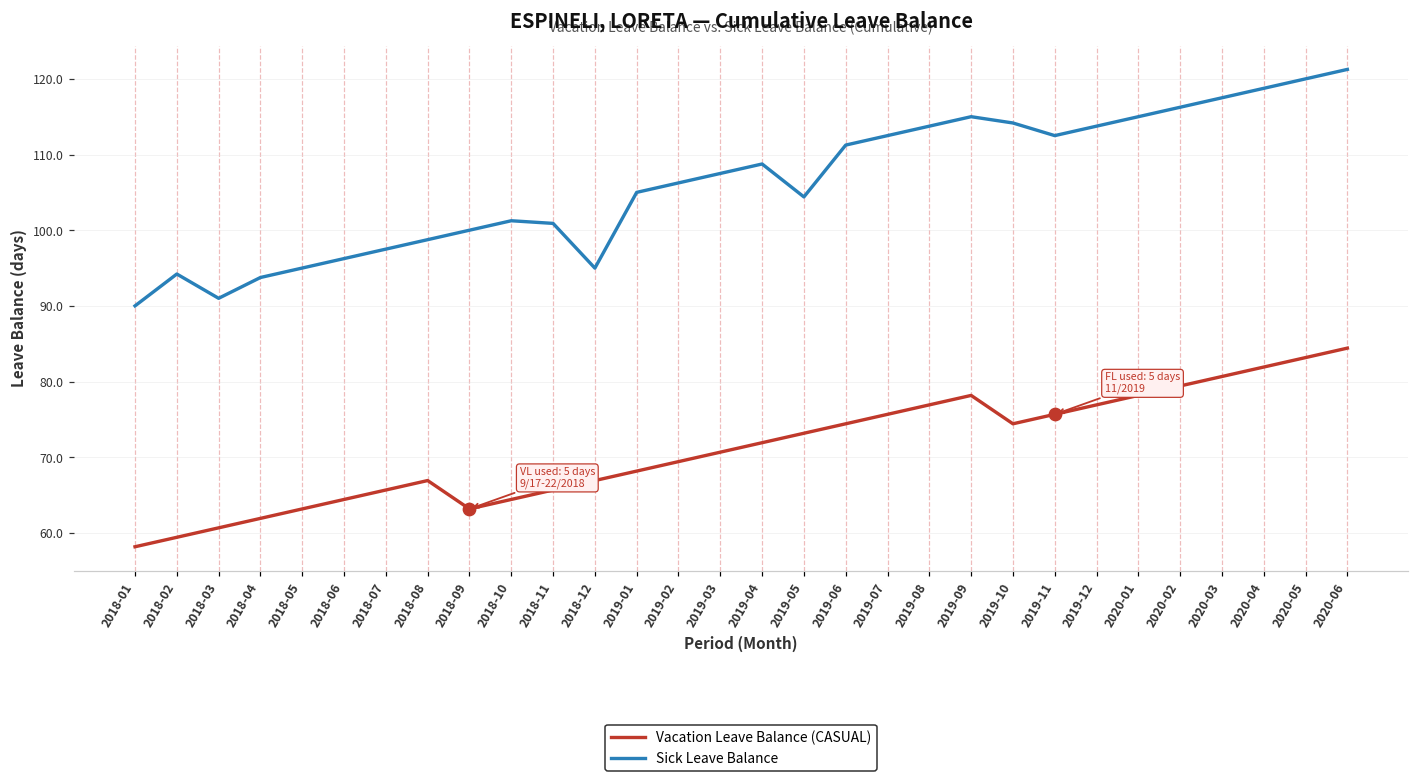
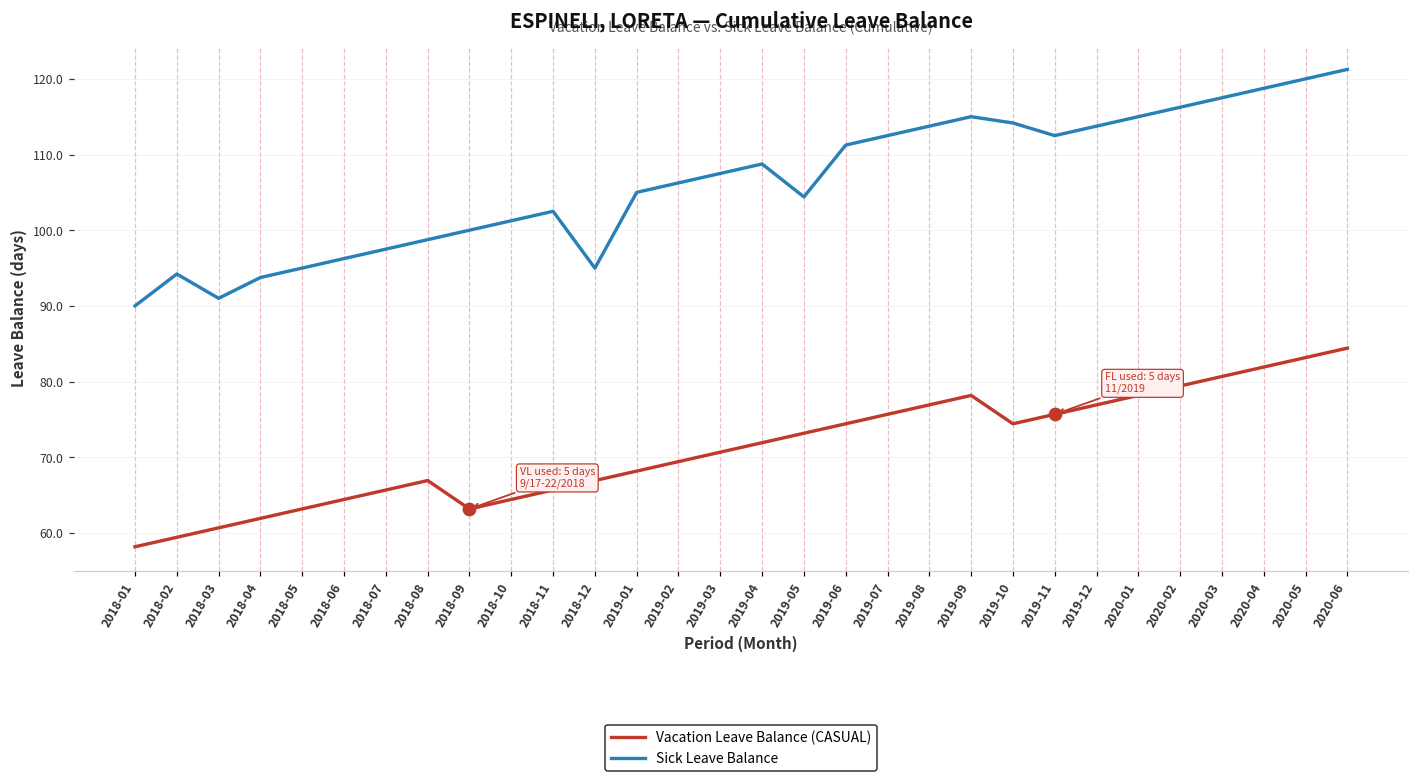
Sick Leave Balance, 2018-11: 101 -> 103
